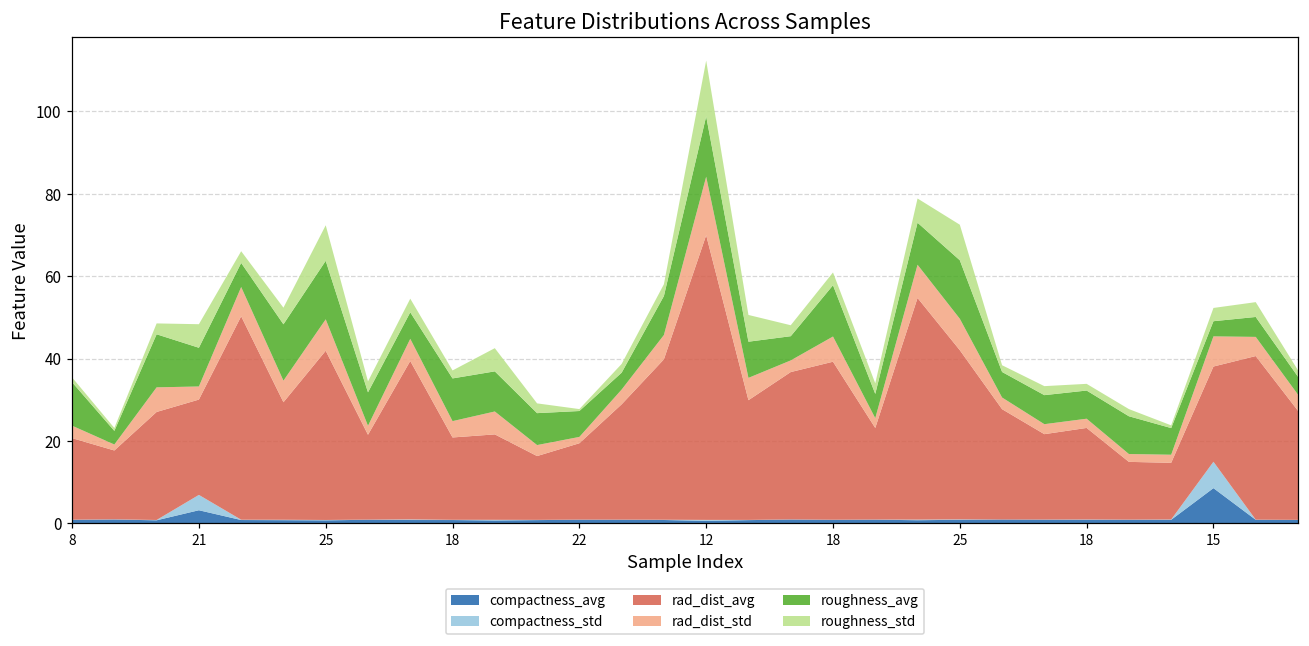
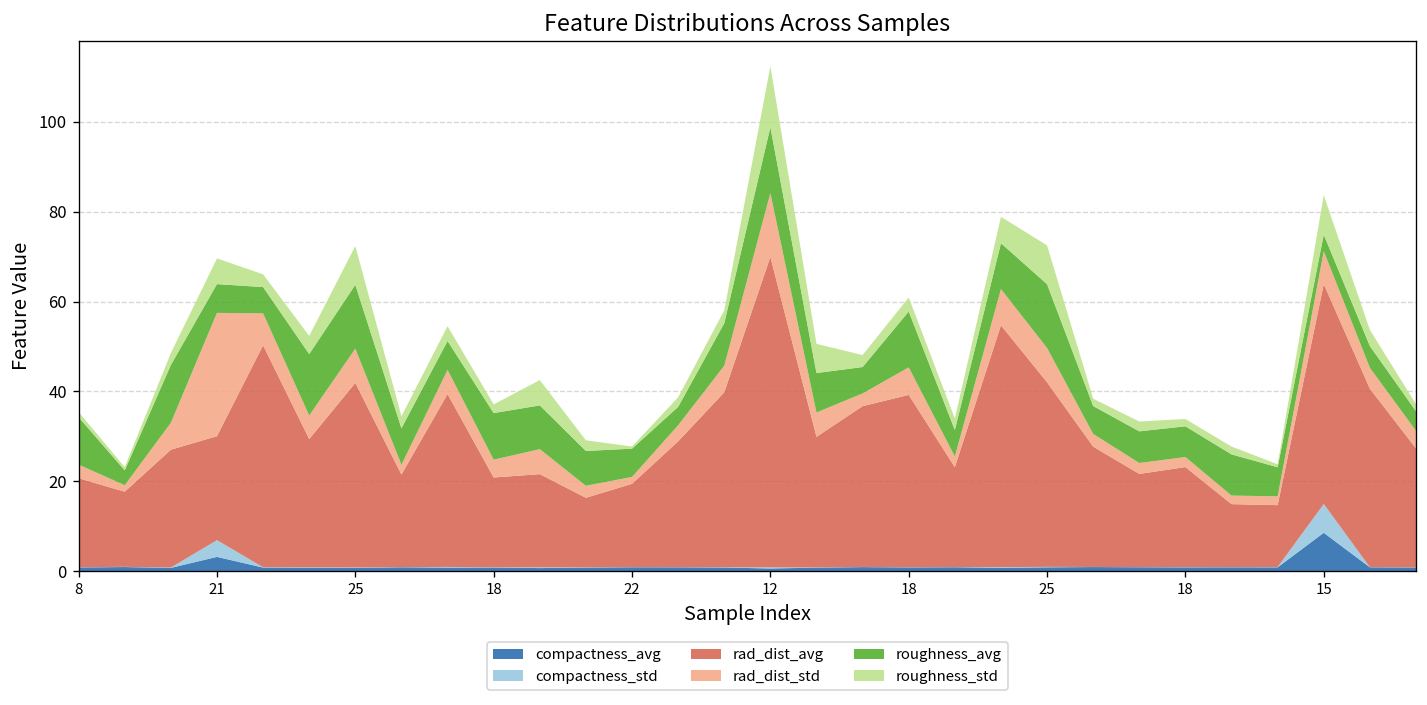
rad_dist_std, 21: 3 -> 27
roughness_avg, 21: 9 -> 6
rad_dist_avg, 15: 23 -> 49
roughness_std, 15: 3 -> 9
